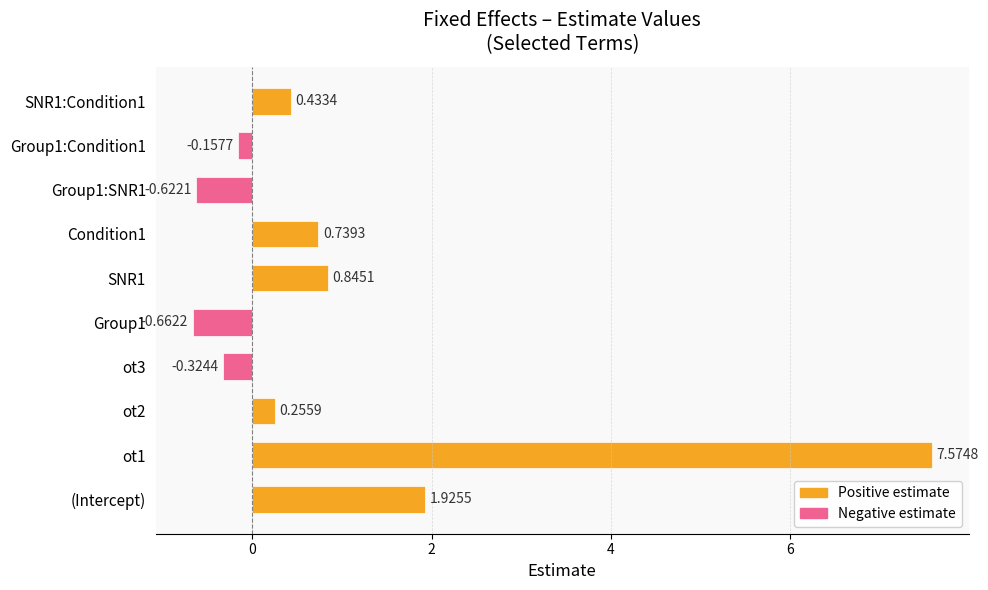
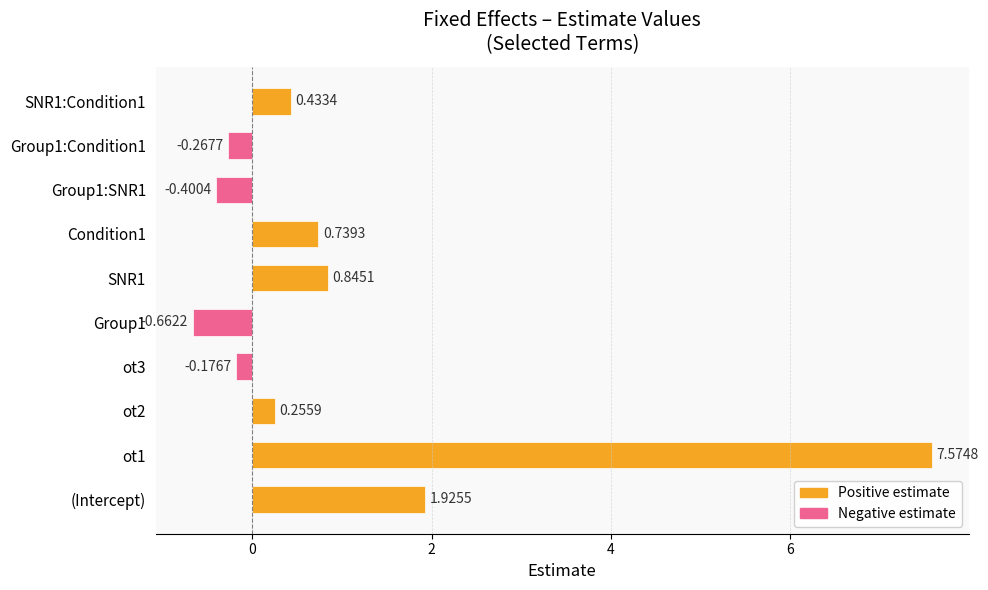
Group1:Condition1: -0.1577 -> -0.2677
Group1:SNR1: -0.6221 -> -0.4004
ot3: -0.3244 -> -0.1767
